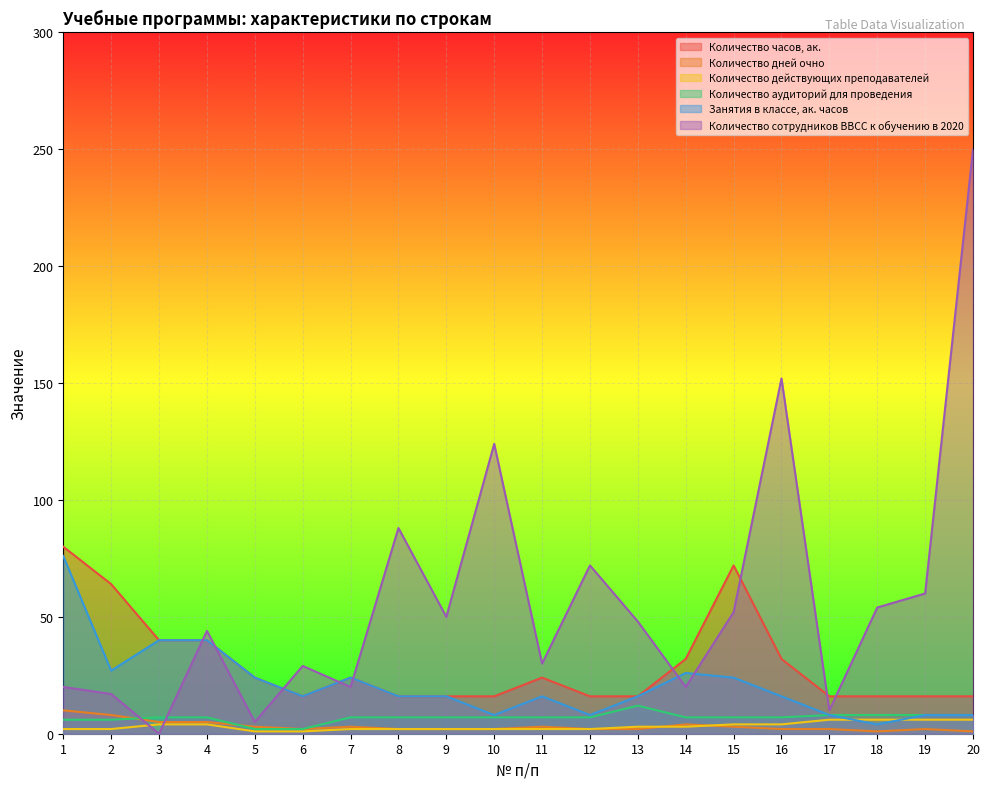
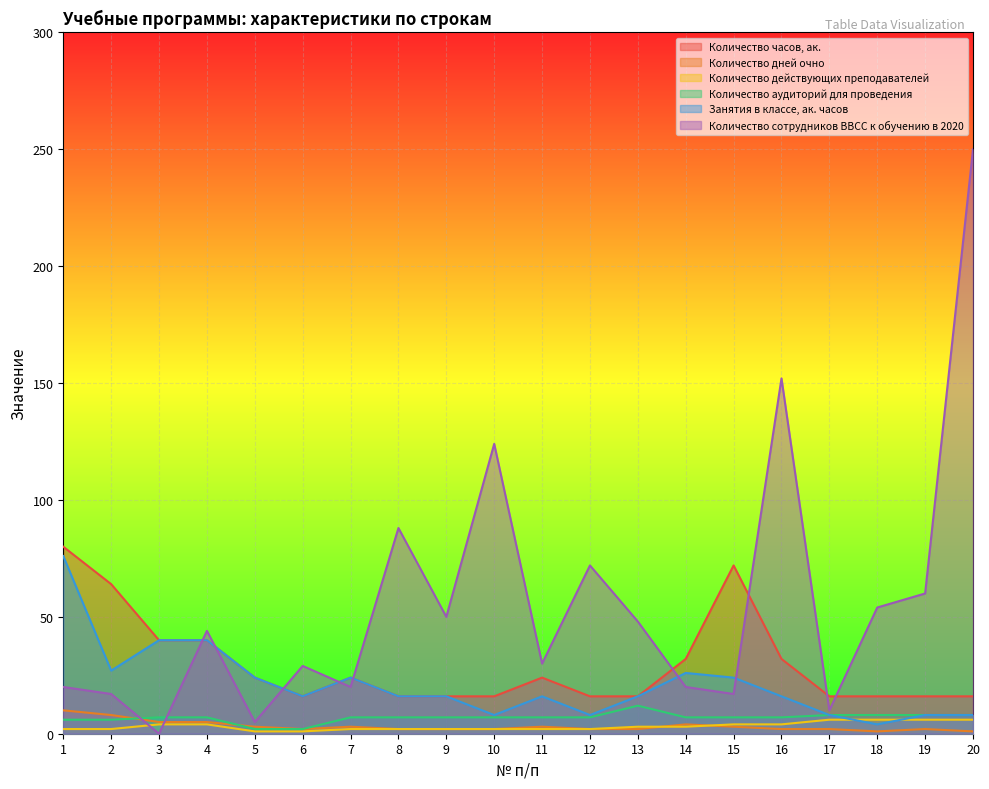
Количество сотрудников ВВСС к обучению в 2020, 15: 52 -> 17
